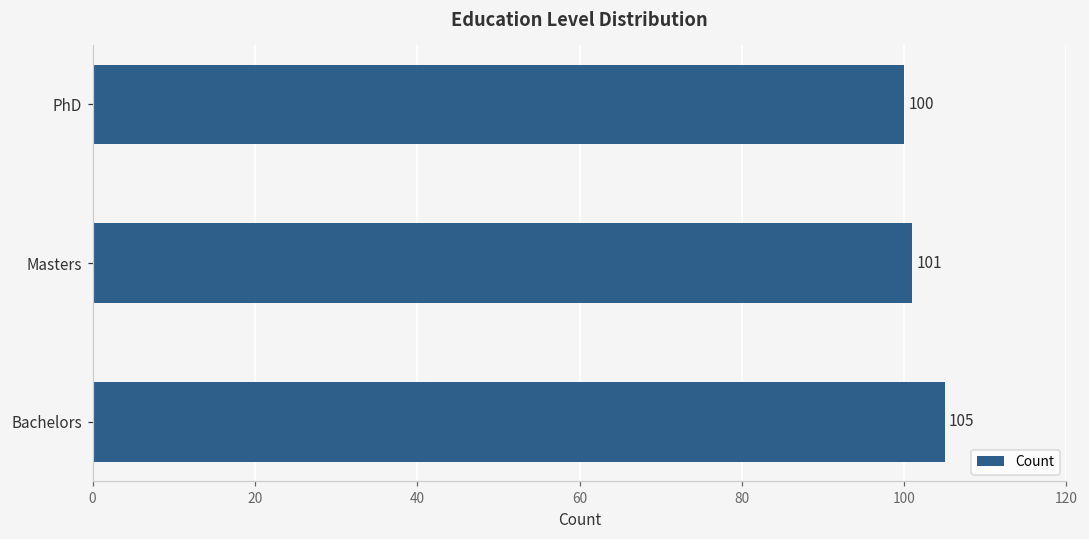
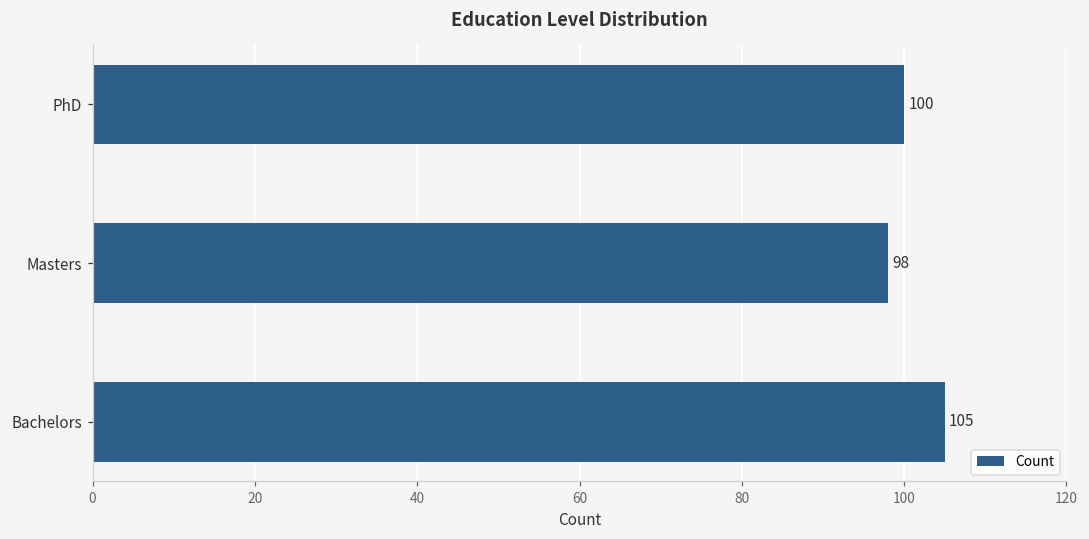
Masters: 101 -> 98
